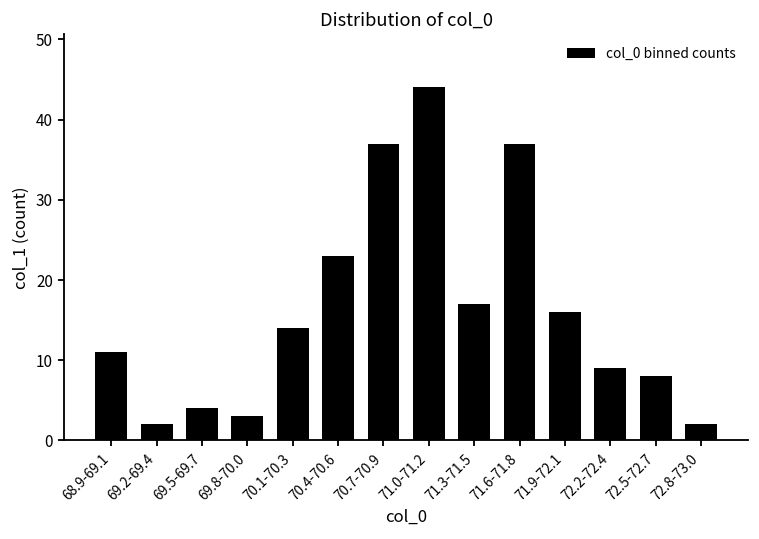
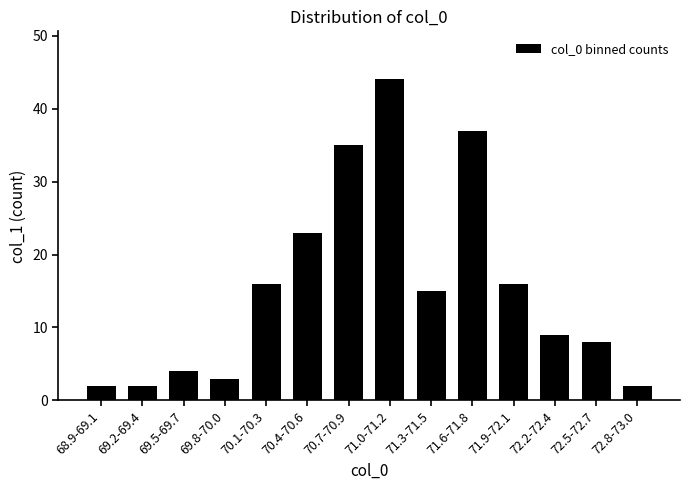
68.9-69.1: 11 -> 2
70.1-70.3: 14 -> 16
70.7-70.9: 37 -> 35
71.3-71.5: 17 -> 15
